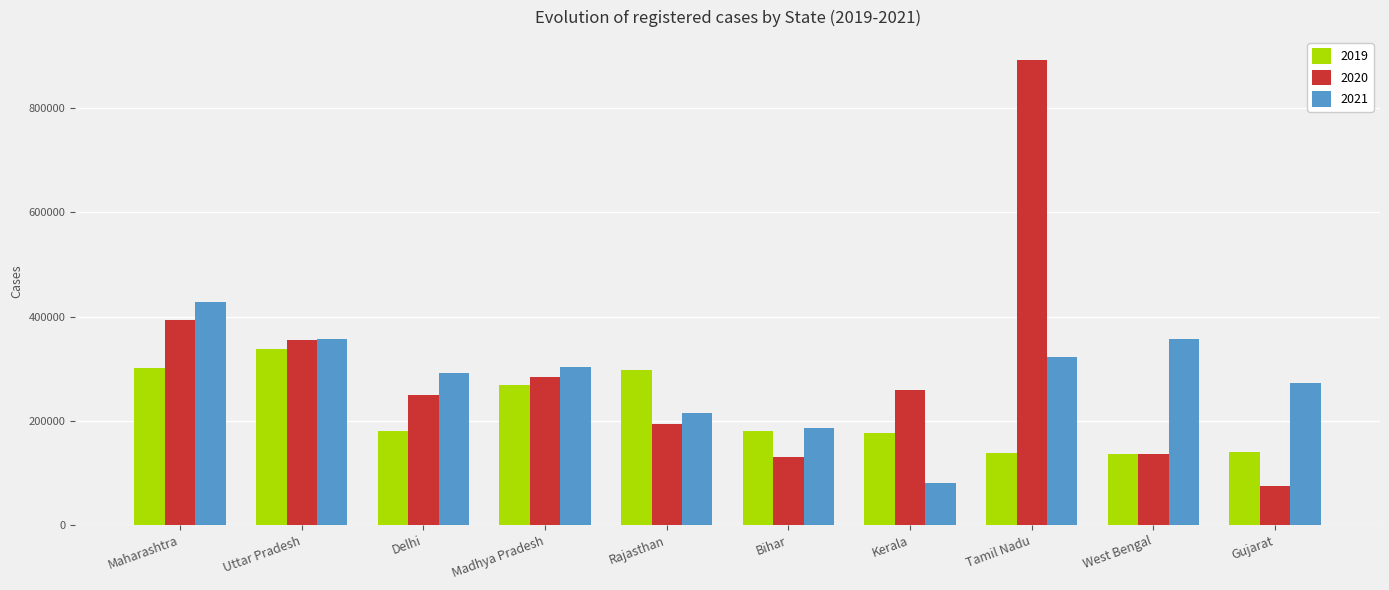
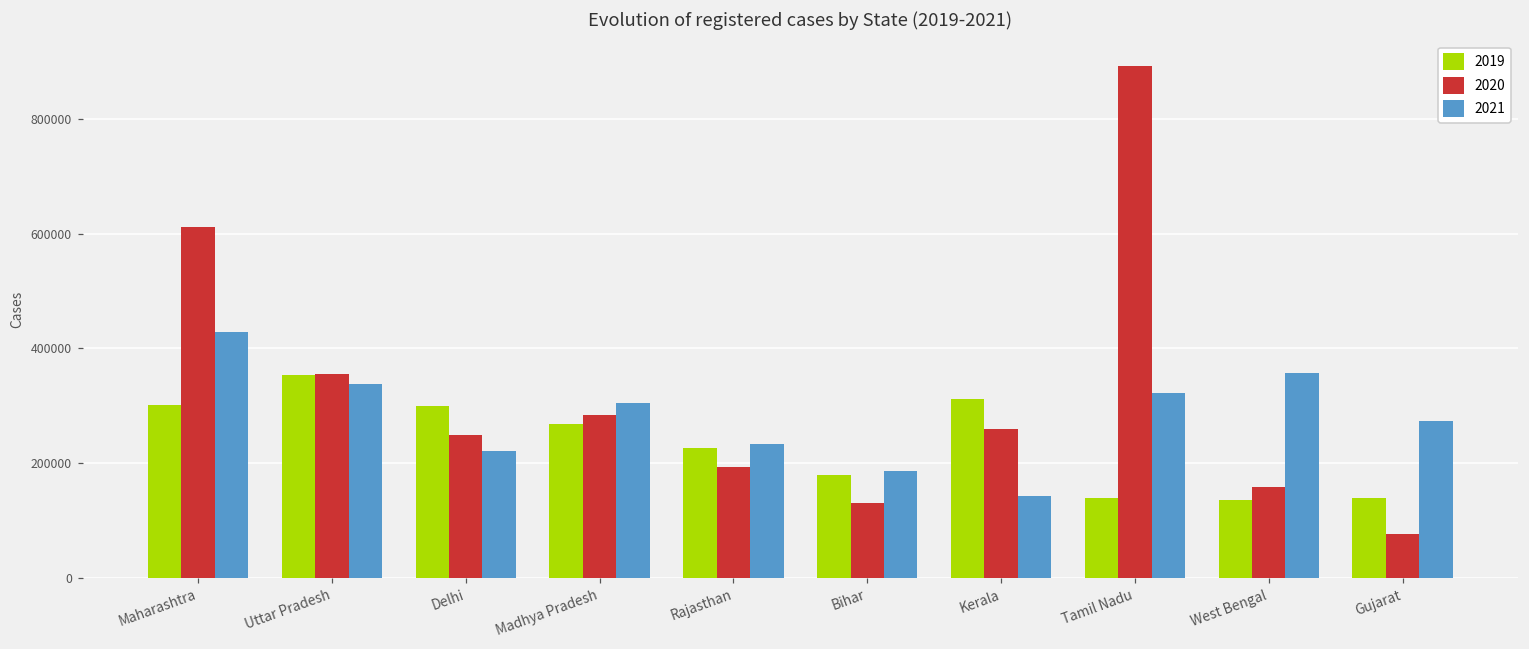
2020, Maharashtra: 390000 -> 610000
2019, Uttar Pradesh: 340000 -> 350000
2021, Uttar Pradesh: 360000 -> 340000
2019, Delhi: 180000 -> 300000
2021, Delhi: 290000 -> 220000
2019, Rajasthan: 300000 -> 230000
2021, Rajasthan: 210000 -> 230000
2019, Kerala: 180000 -> 310000
2021, Kerala: 80000 -> 140000
2020, West Bengal: 140000 -> 160000
